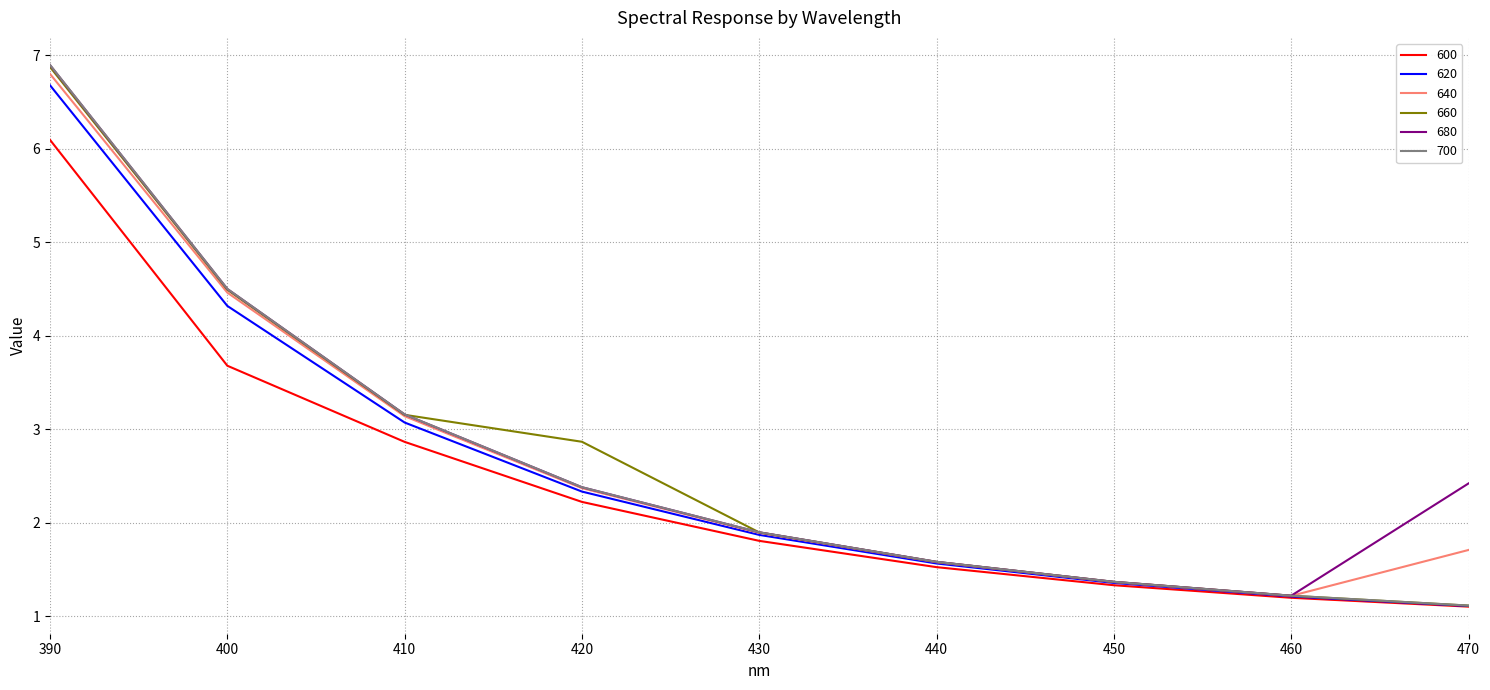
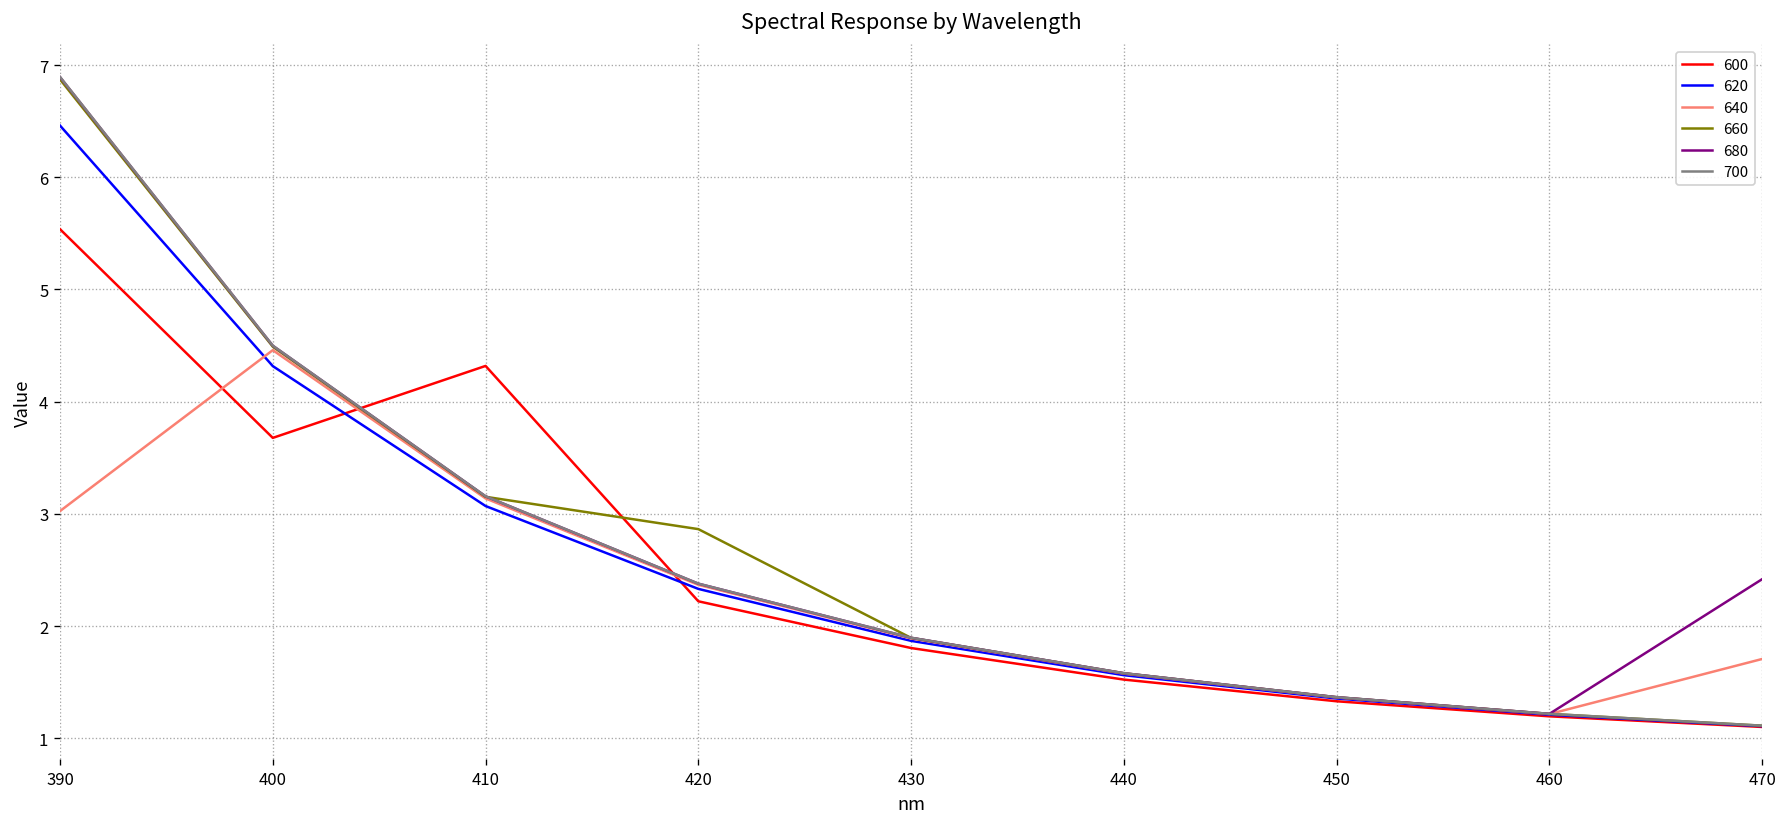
600, 390: 6.1 -> 5.5
620, 390: 6.7 -> 6.5
640, 390: 6.8 -> 3.0
600, 410: 2.9 -> 4.3
